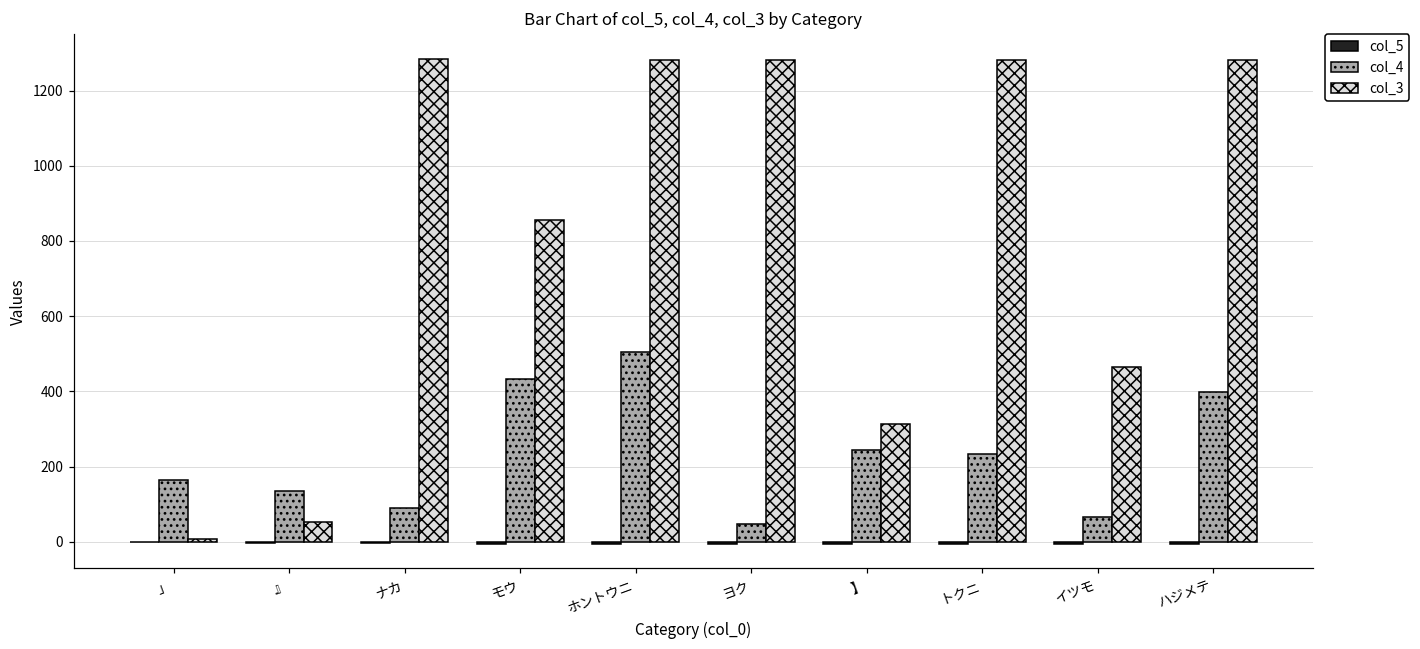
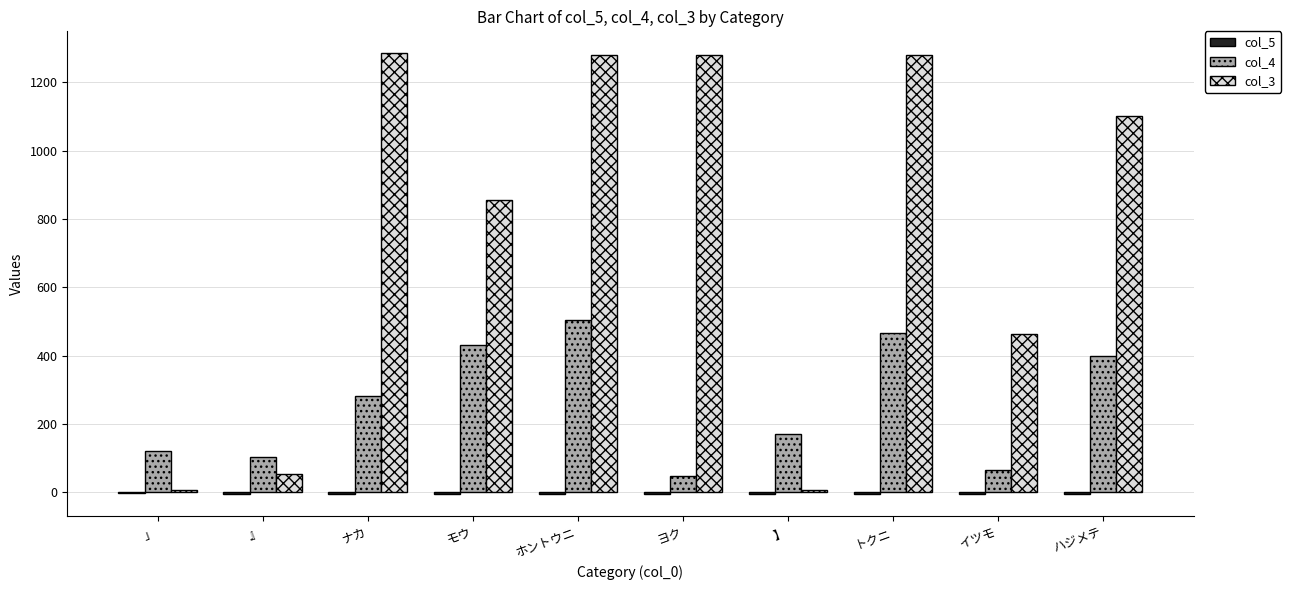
col_4, 」: 160 -> 120
col_4, 』: 140 -> 100
col_4, ナカ: 90 -> 280
col_4, 】: 240 -> 170
col_3, 】: 310 -> 10
col_4, トクニ: 230 -> 470
col_3, ハジメテ: 1280 -> 1100
